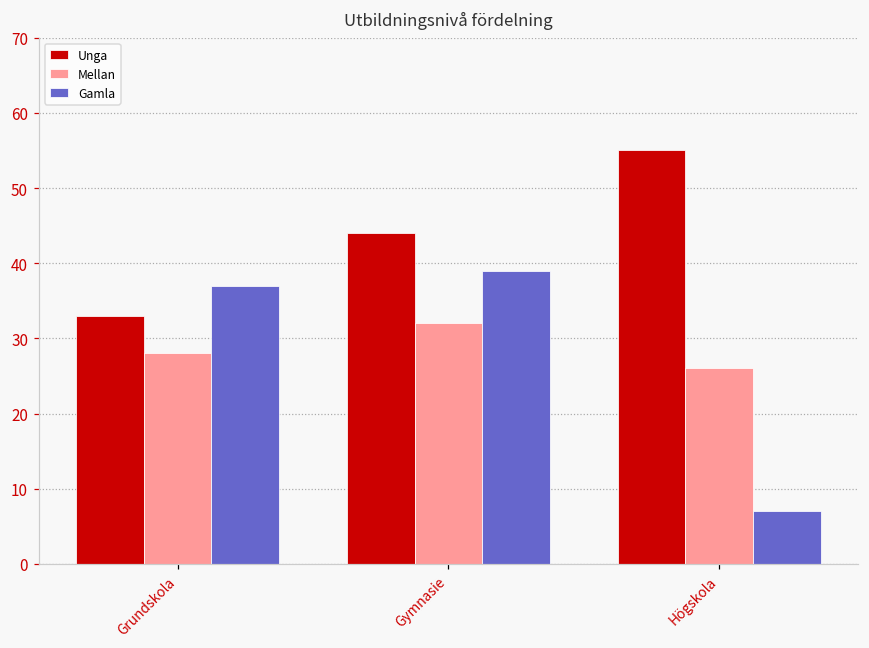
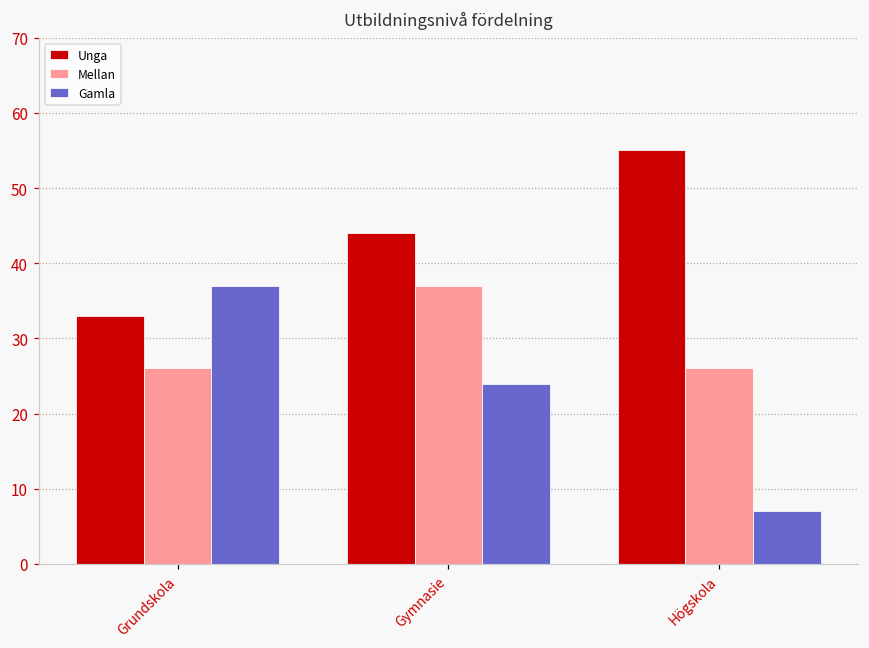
Mellan, Grundskola: 28 -> 26
Mellan, Gymnasie: 32 -> 37
Gamla, Gymnasie: 39 -> 24
